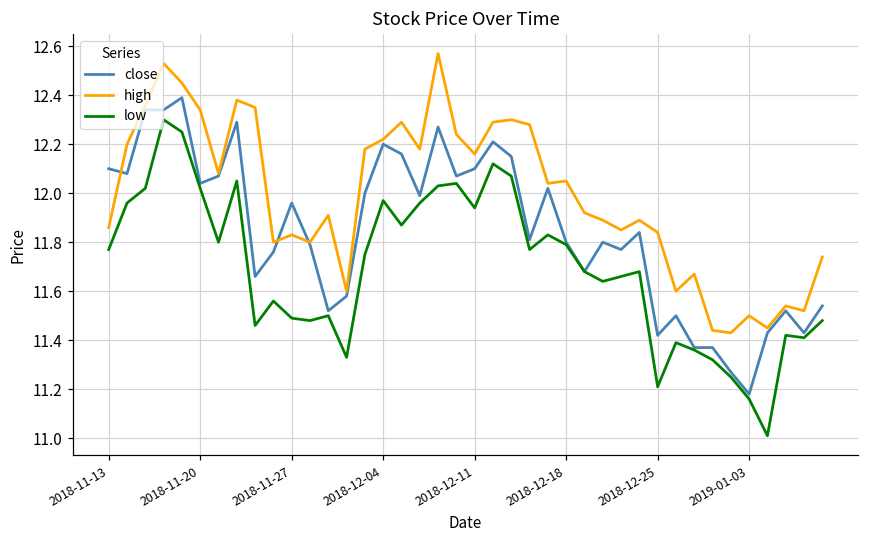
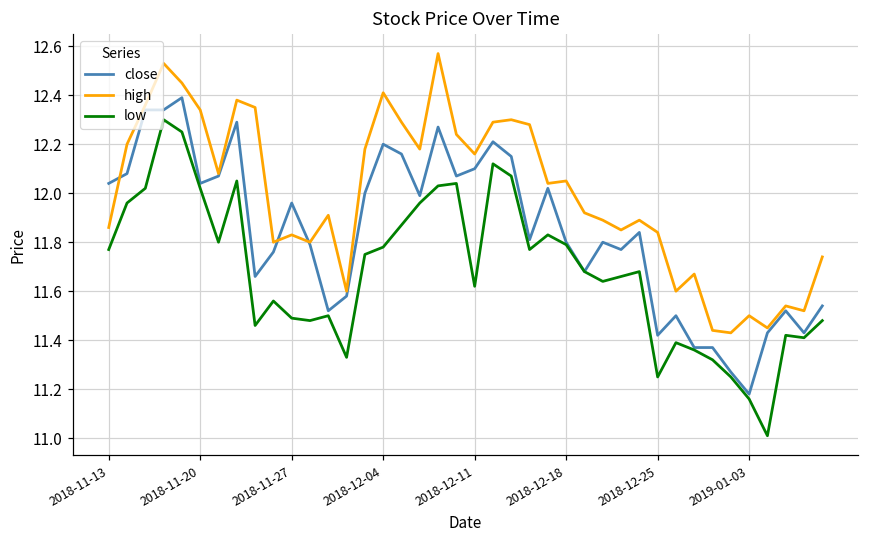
close, 2018-11-13: 12.10 -> 12.04
high, 2018-12-04: 12.22 -> 12.41
low, 2018-12-04: 11.97 -> 11.78
low, 2018-12-11: 11.94 -> 11.62
low, 2018-12-25: 11.21 -> 11.25
